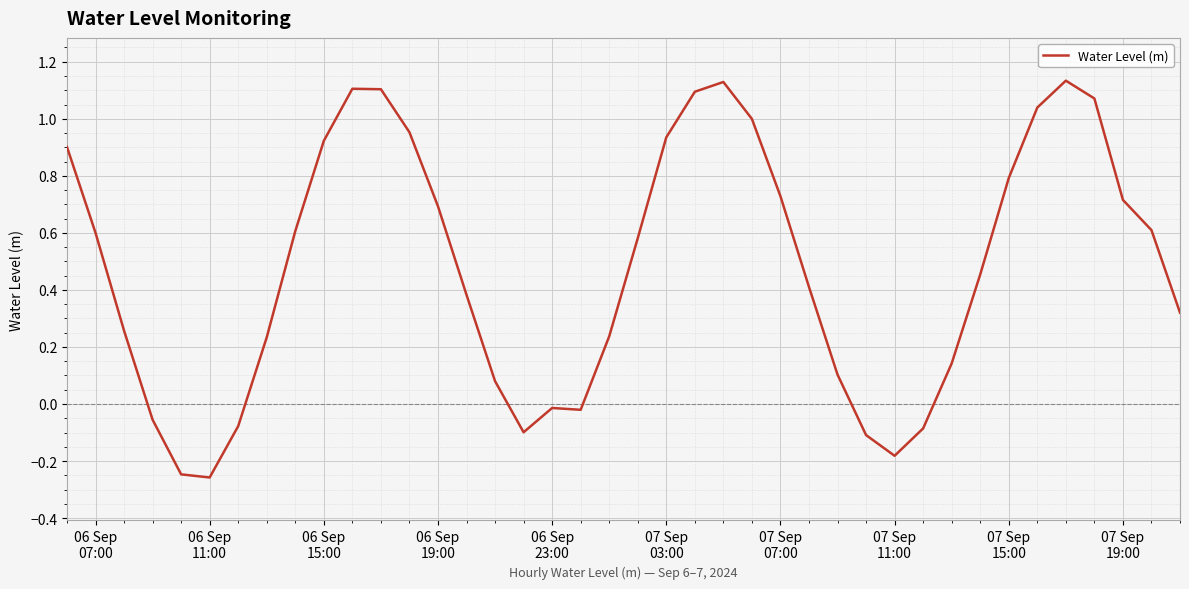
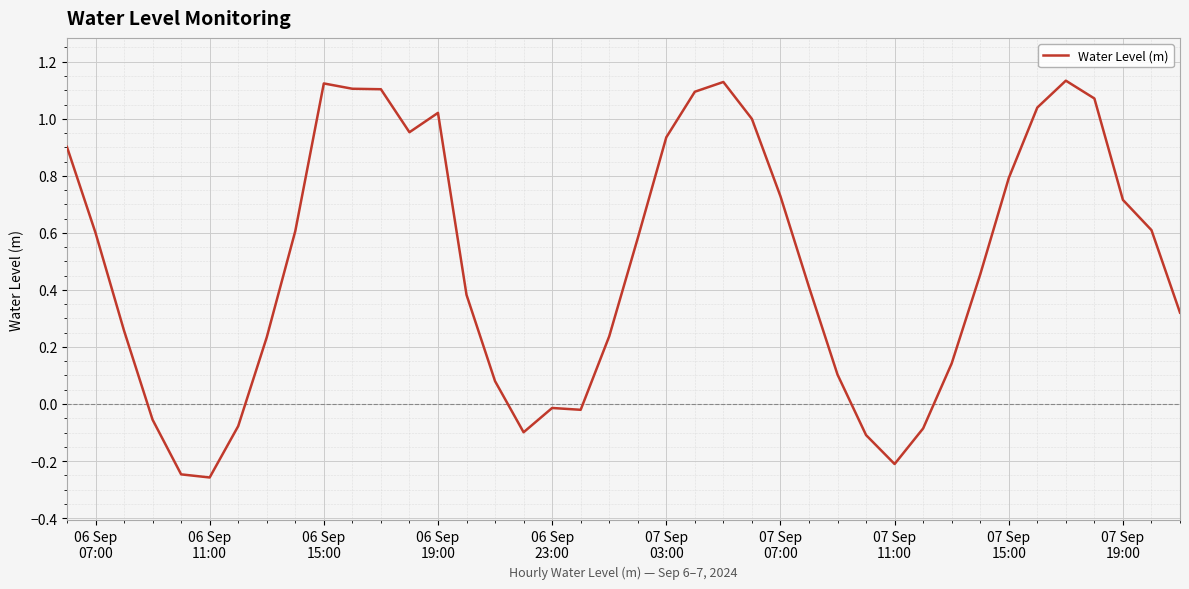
06 Sep 15:00: 0.92 -> 1.12
06 Sep 19:00: 0.69 -> 1.02
07 Sep 11:00: -0.18 -> -0.21
